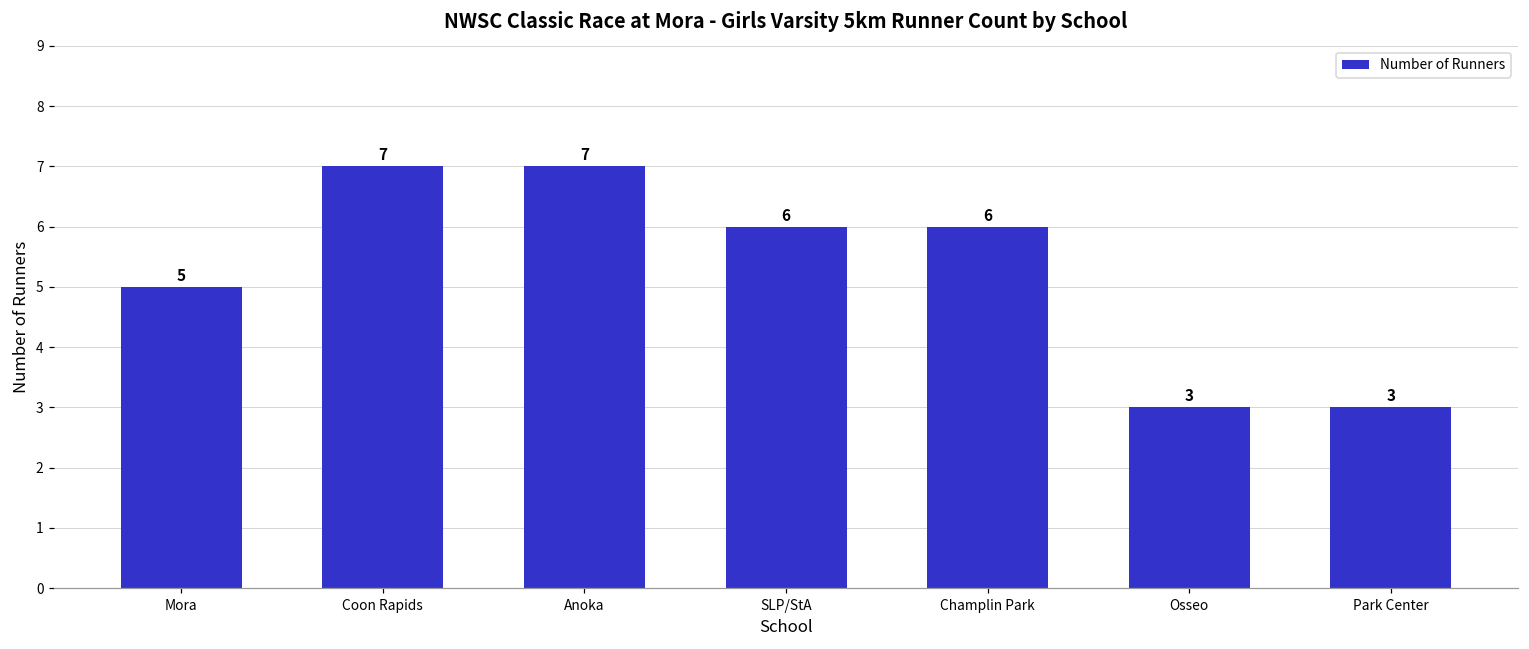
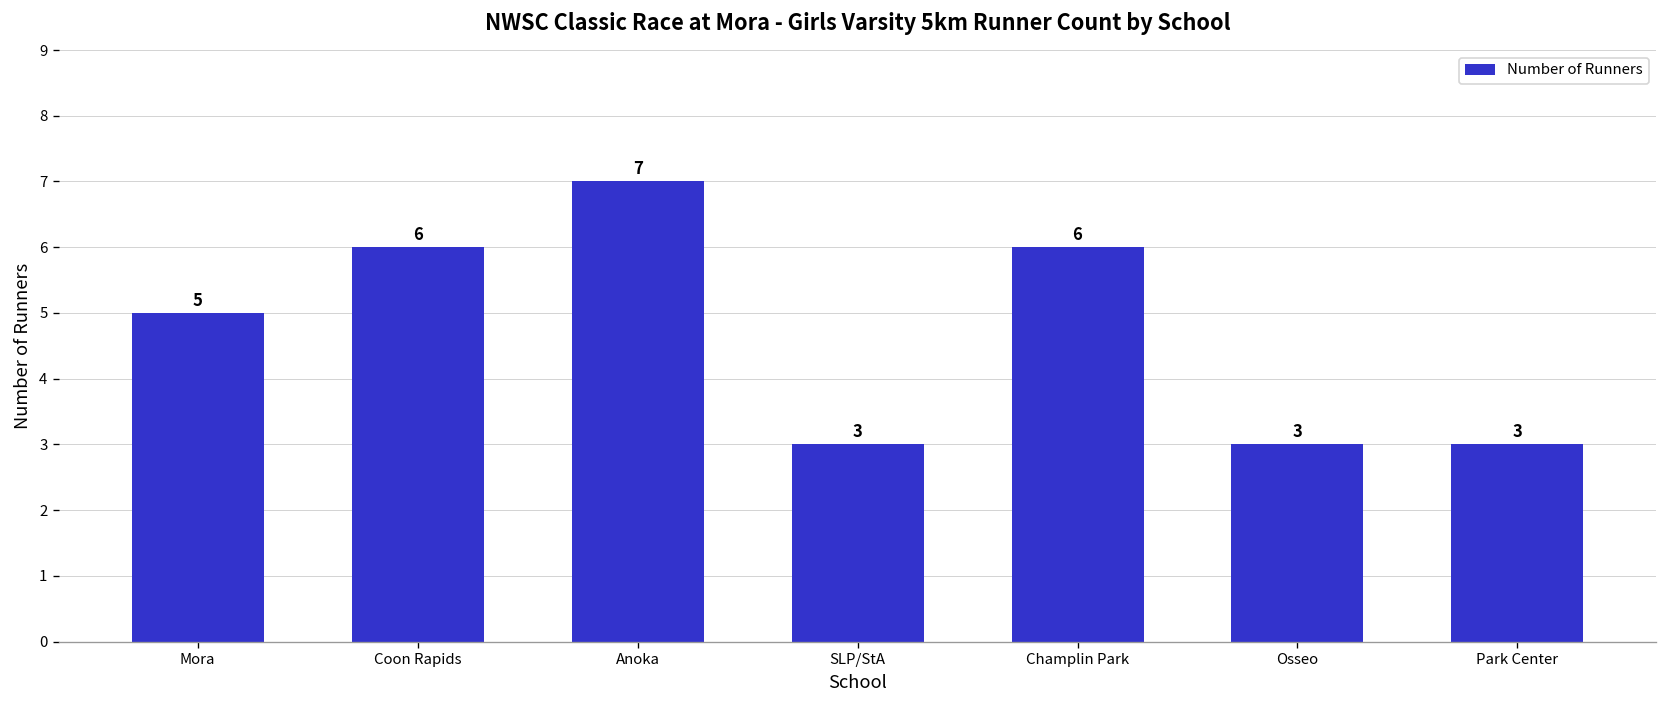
Coon Rapids: 7 -> 6
SLP/StA: 6 -> 3
